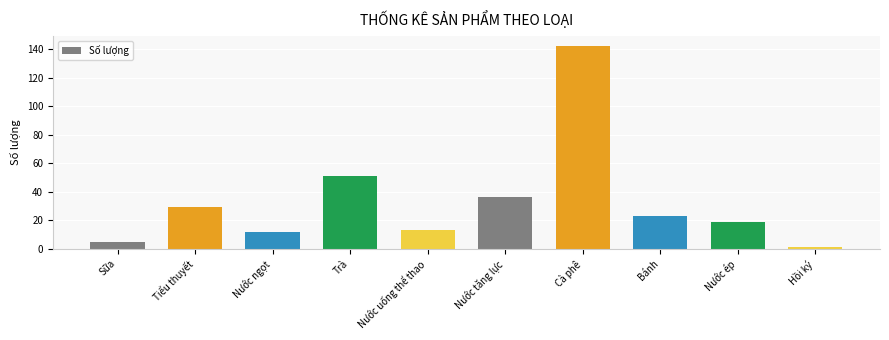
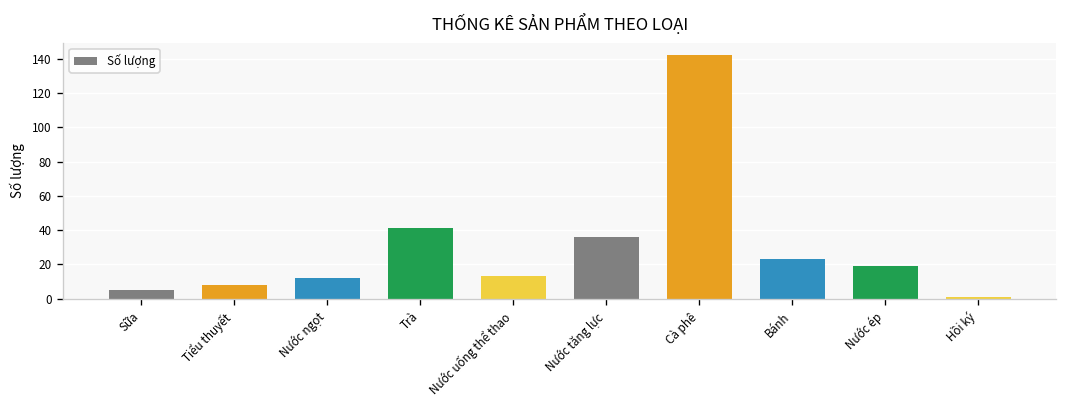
Tiểu thuyết: 29 -> 8
Trà: 51 -> 41
